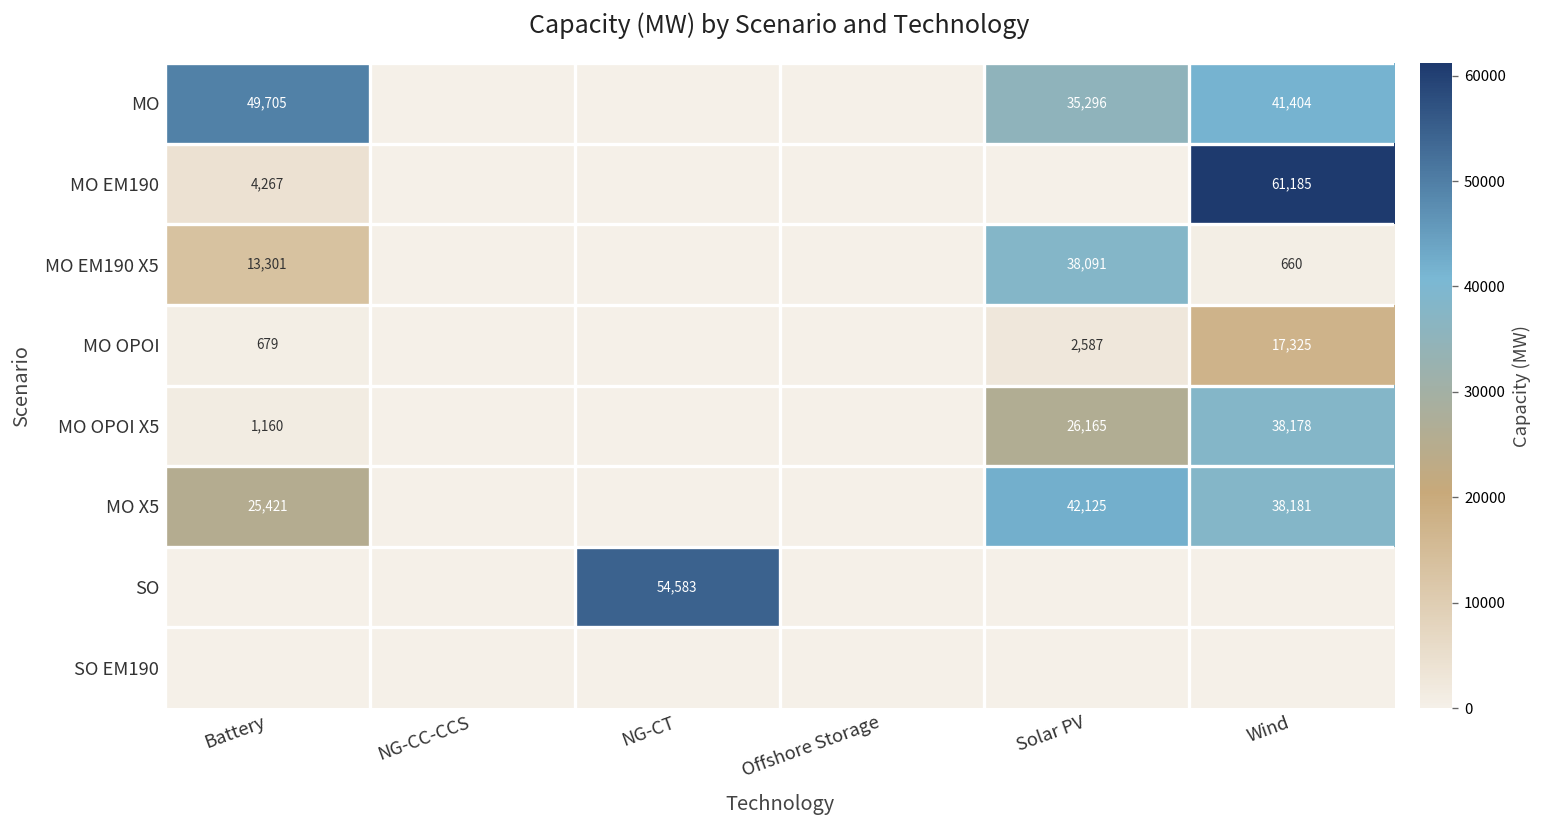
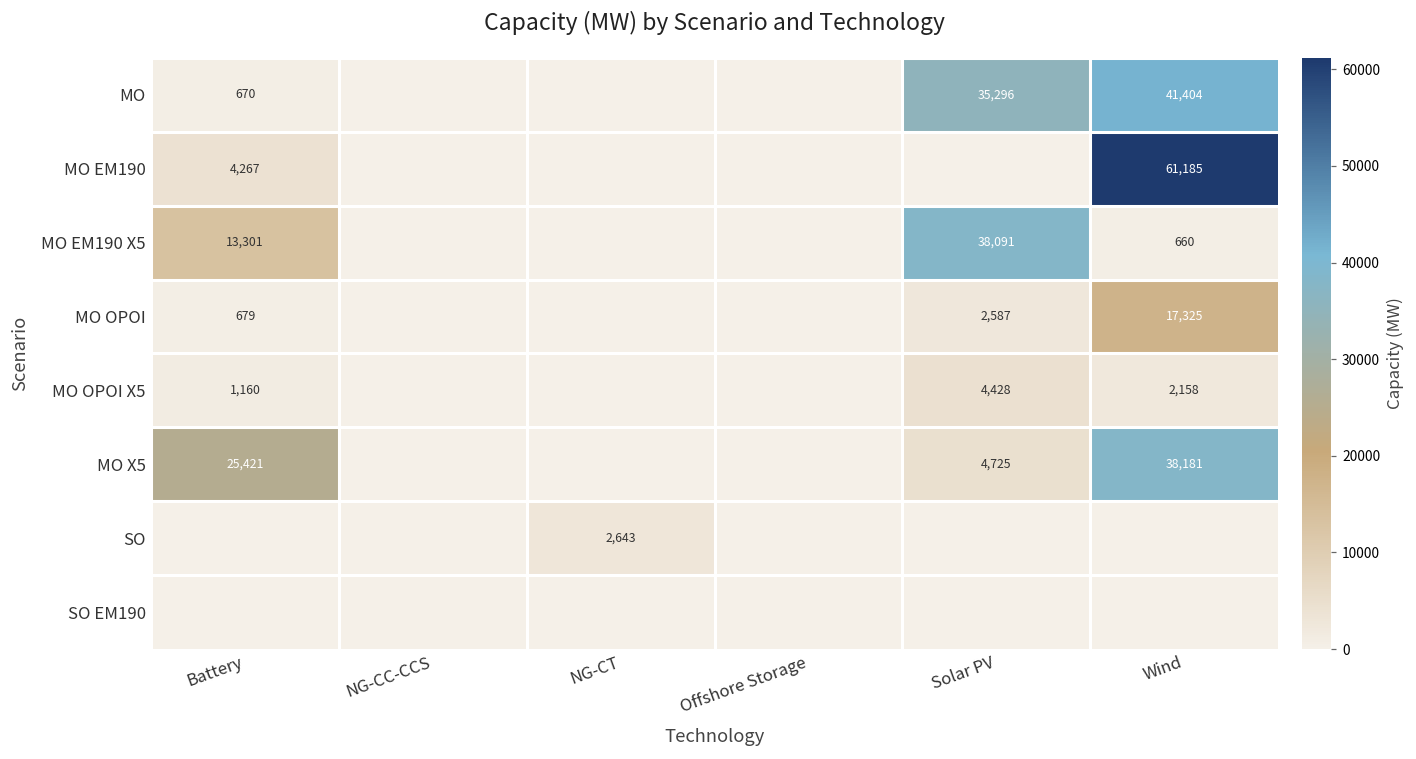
MO, Battery: 49,705 -> 670
MO OPOI X5, Solar PV: 26,165 -> 4,428
MO OPOI X5, Wind: 38,178 -> 2,158
MO X5, Solar PV: 42,125 -> 4,725
SO, NG-CT: 54,583 -> 2,643
